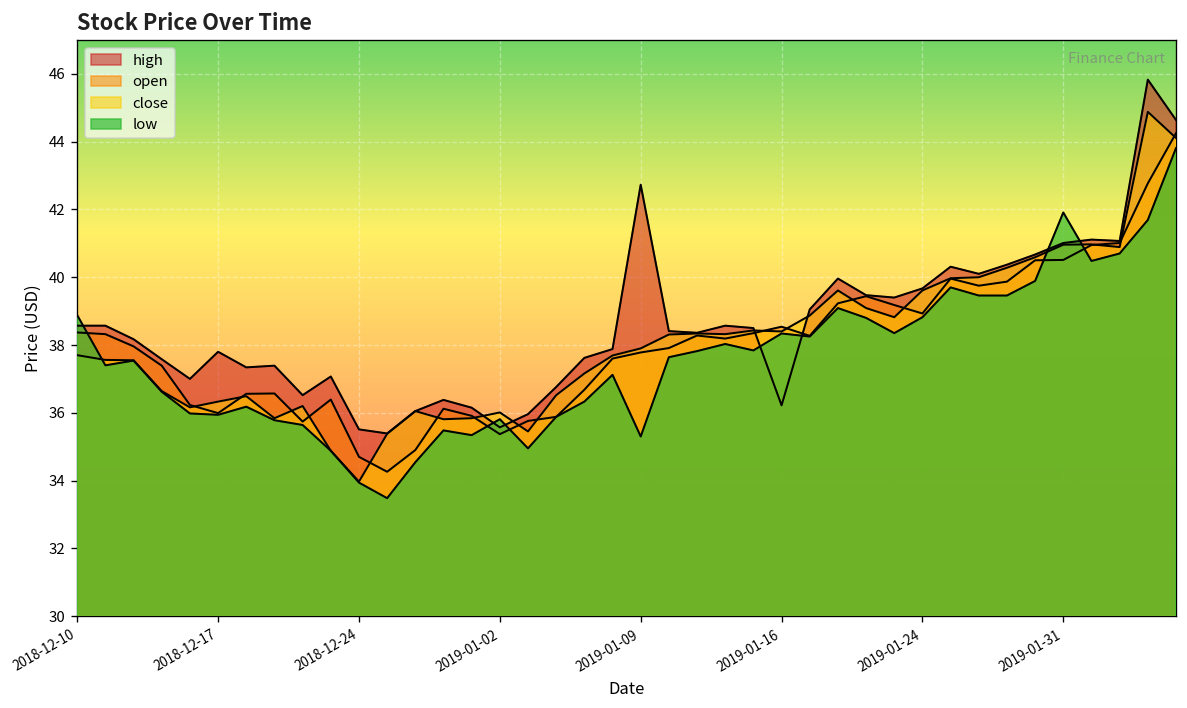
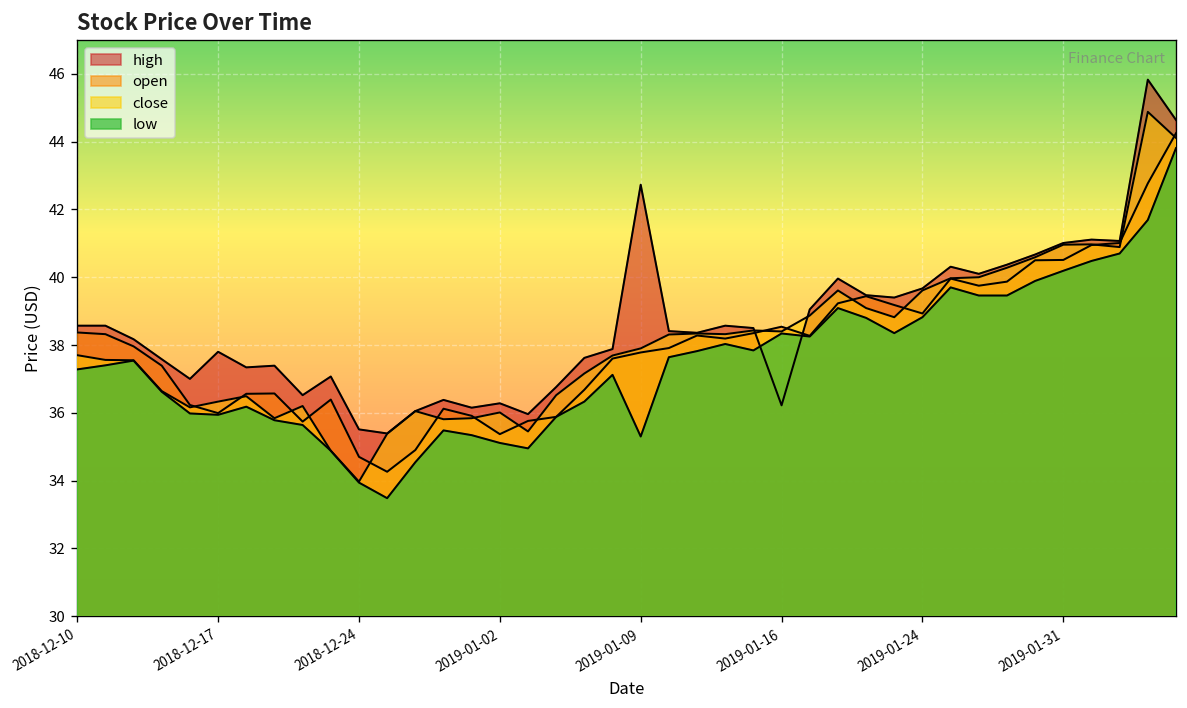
low, 2018-12-10: 38.9 -> 37.3
high, 2019-01-02: 35.6 -> 36.3
low, 2019-01-02: 35.8 -> 35.1
low, 2019-01-31: 41.9 -> 40.2
